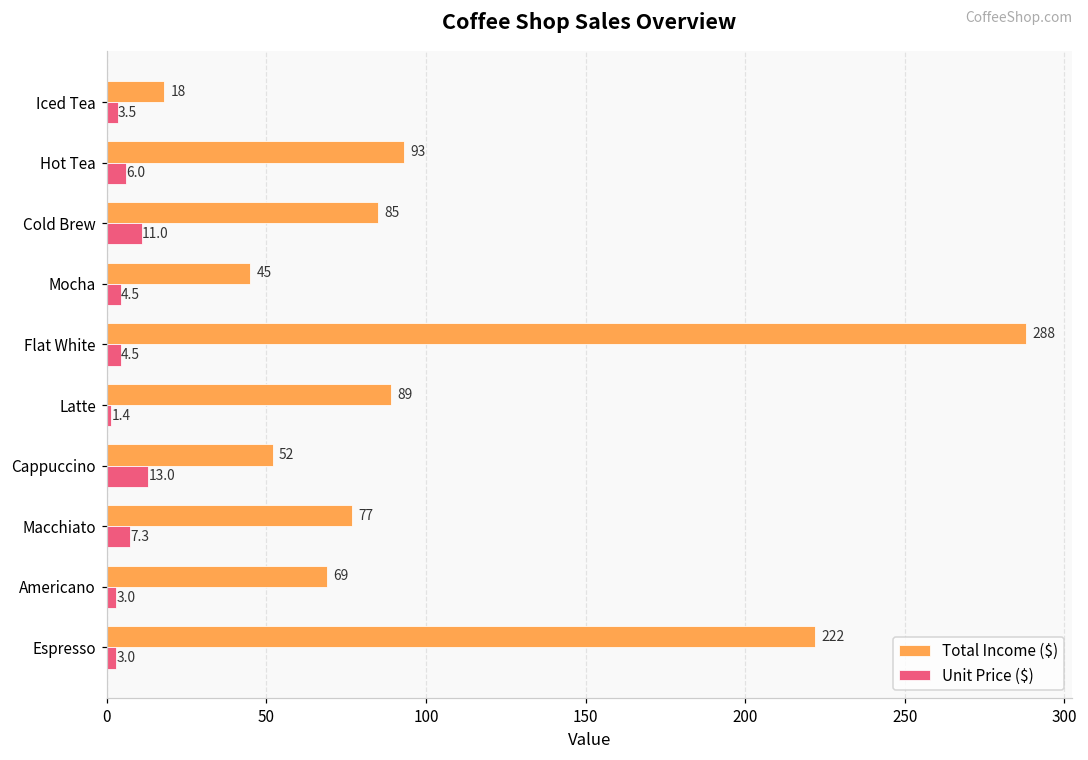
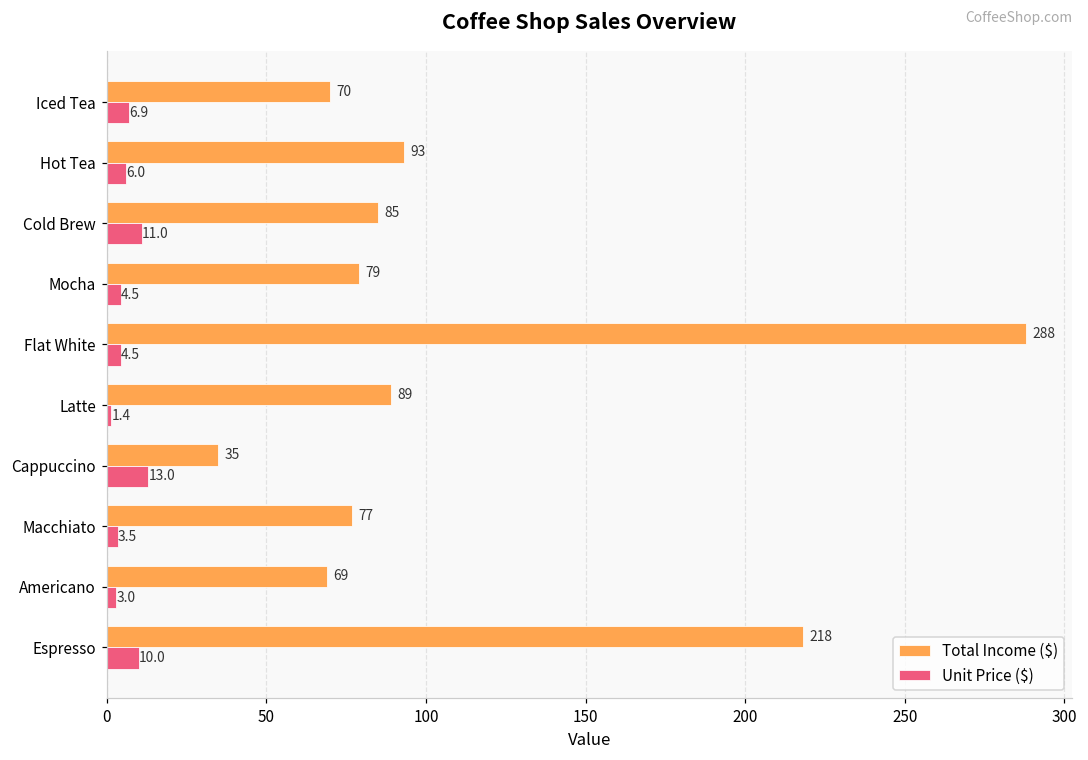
Total Income ($), Iced Tea: 18 -> 70
Unit Price ($), Iced Tea: 3.5 -> 6.9
Total Income ($), Mocha: 45 -> 79
Total Income ($), Cappuccino: 52 -> 35
Unit Price ($), Macchiato: 7.3 -> 3.5
Total Income ($), Espresso: 222 -> 218
Unit Price ($), Espresso: 3.0 -> 10.0
